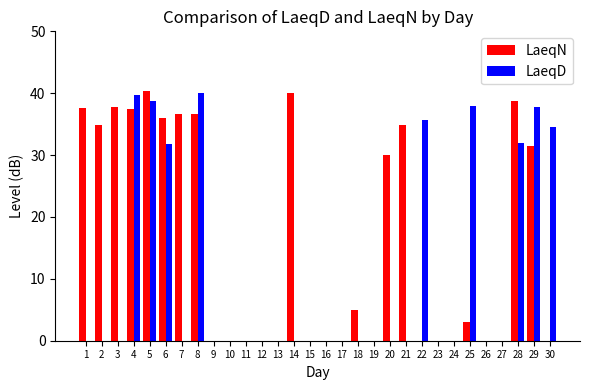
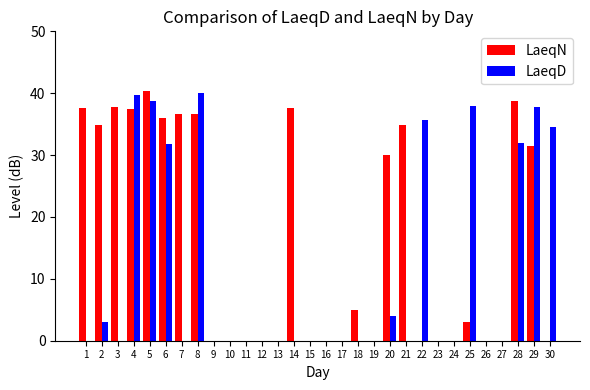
LaeqD, 2: 0 -> 3
LaeqN, 14: 40 -> 38
LaeqD, 20: 0 -> 4
